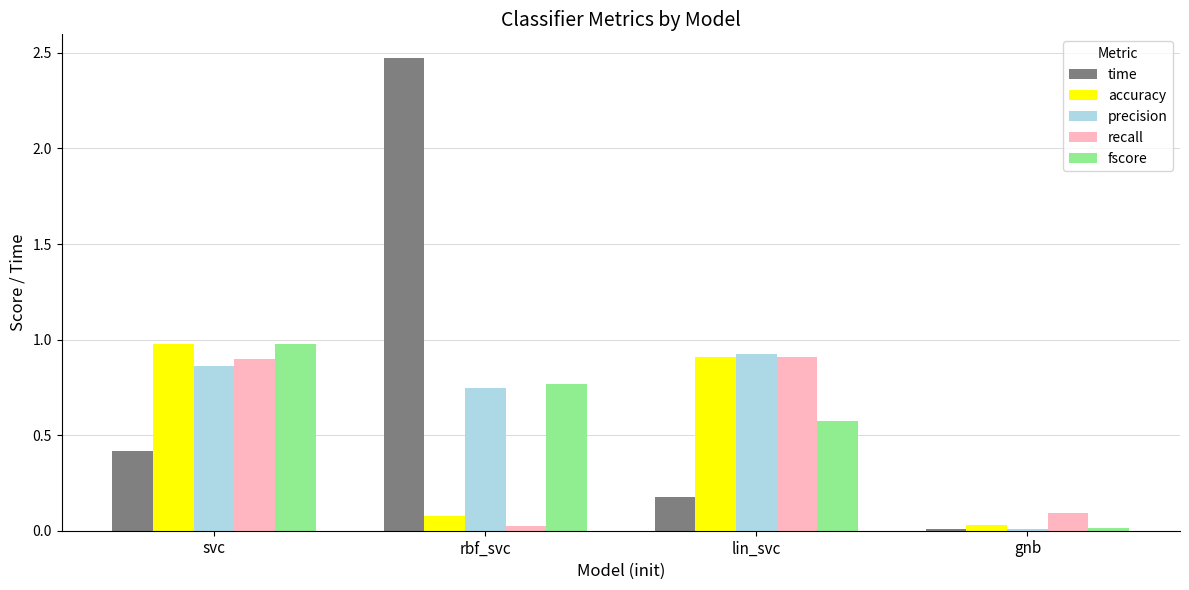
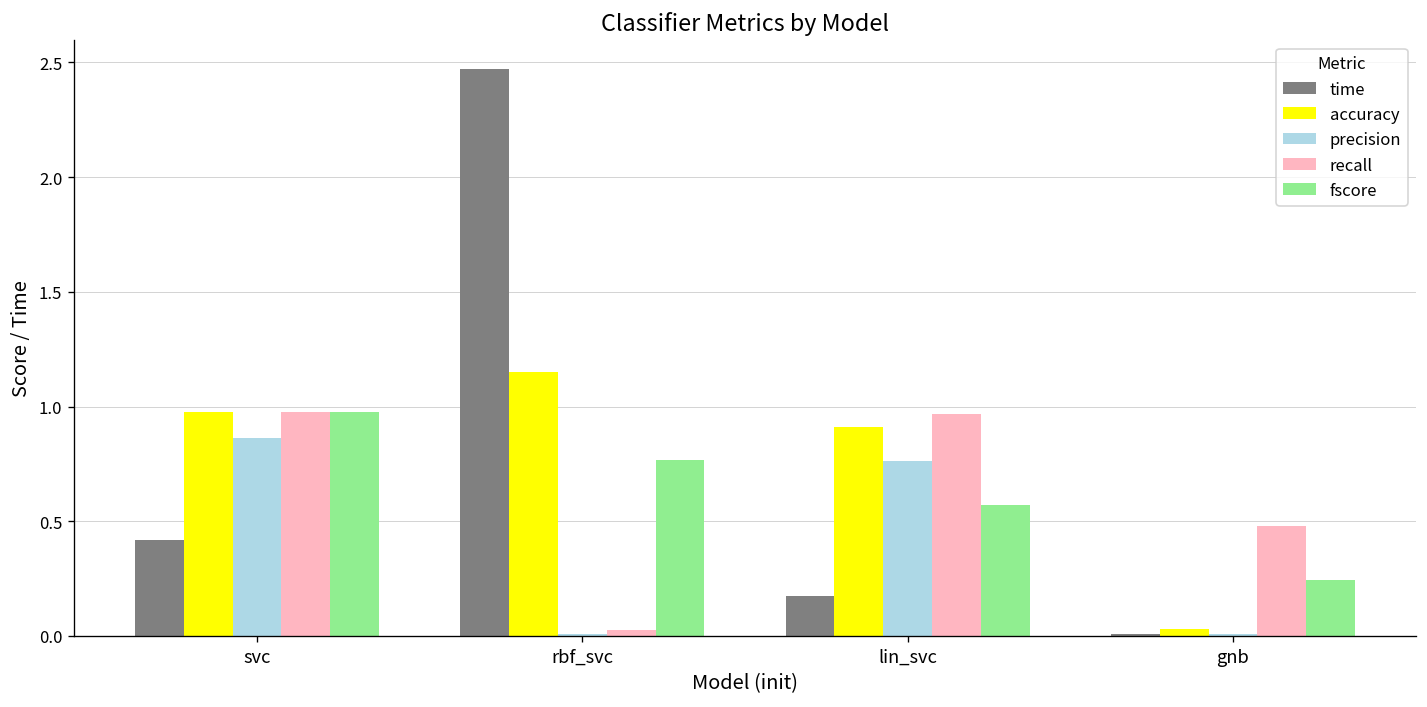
recall, svc: 0.90 -> 0.97
accuracy, rbf_svc: 0.08 -> 1.15
precision, rbf_svc: 0.75 -> 0.01
precision, lin_svc: 0.92 -> 0.76
recall, lin_svc: 0.91 -> 0.97
recall, gnb: 0.09 -> 0.48
fscore, gnb: 0.02 -> 0.24
